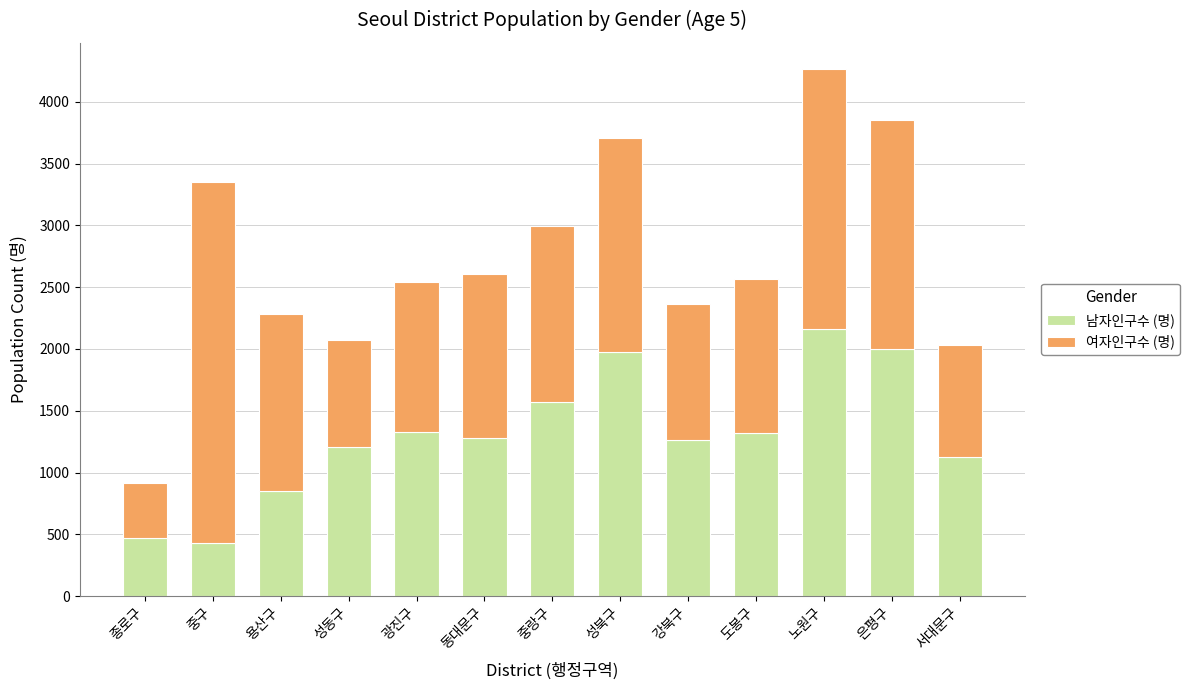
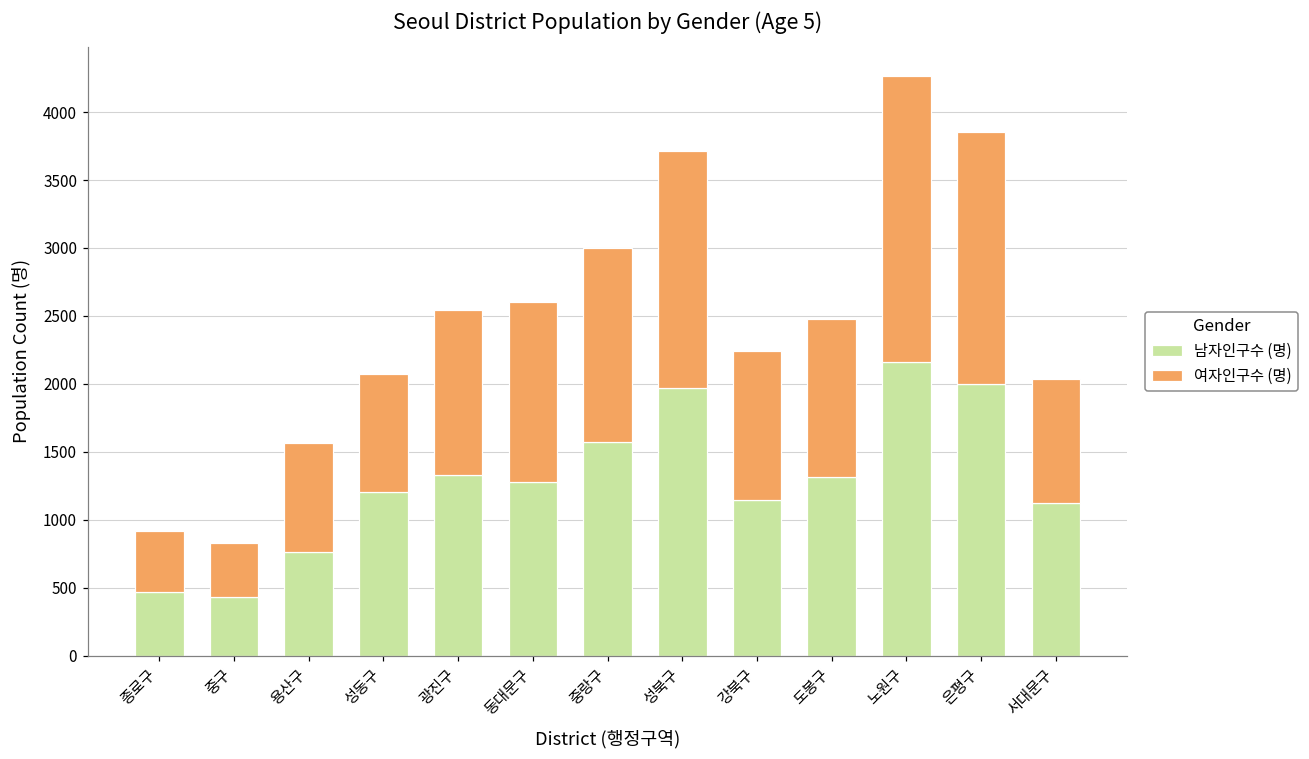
여자인구수 (명), 중구: 2930 -> 400
남자인구수 (명), 용산구: 850 -> 760
여자인구수 (명), 용산구: 1430 -> 810
남자인구수 (명), 강북구: 1260 -> 1150
여자인구수 (명), 도봉구: 1250 -> 1160
